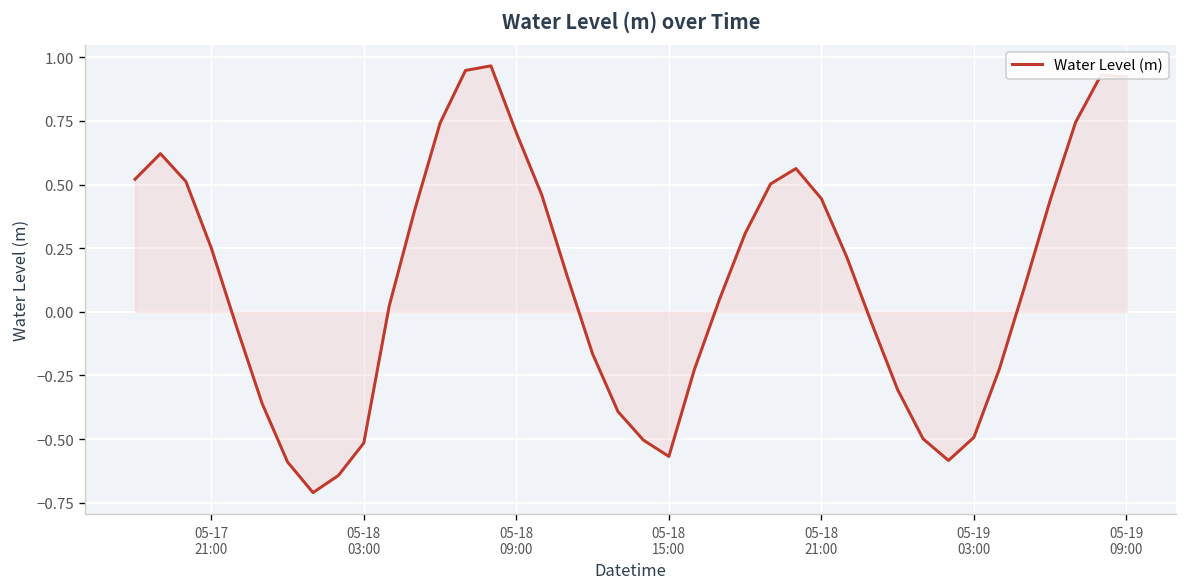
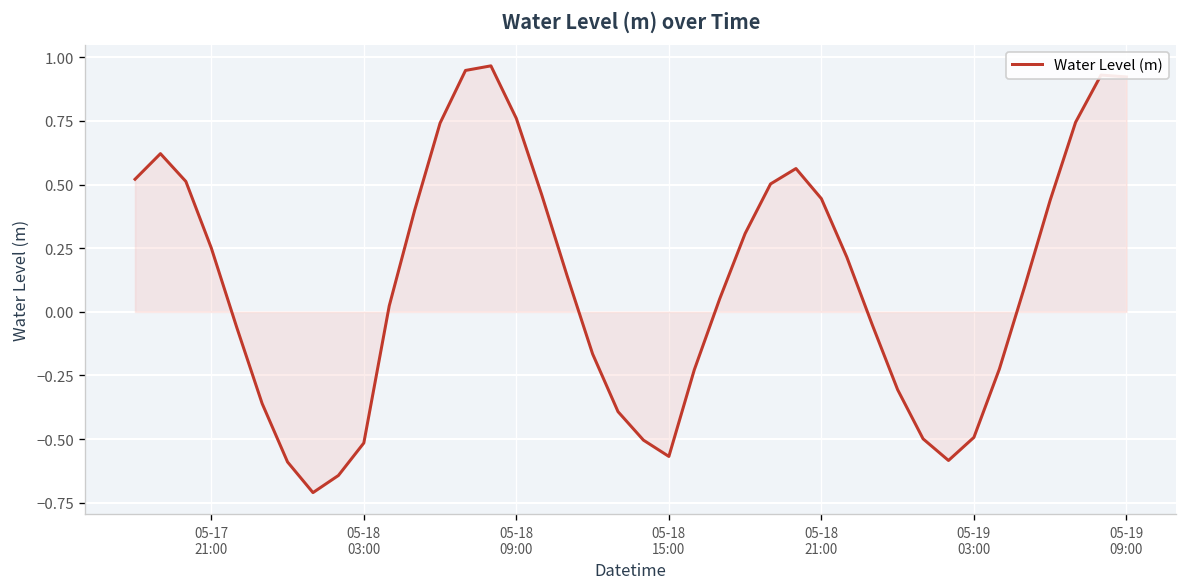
Water Level (m), 05-18 09:00: 0.70 -> 0.76
